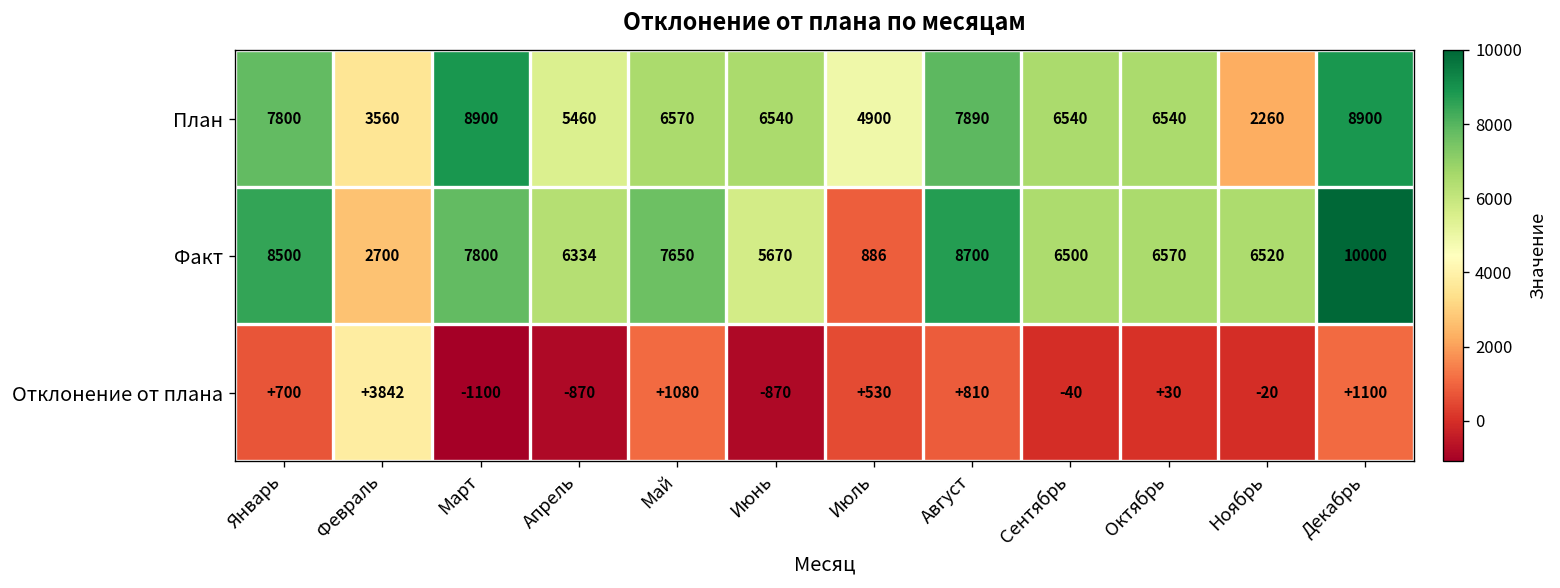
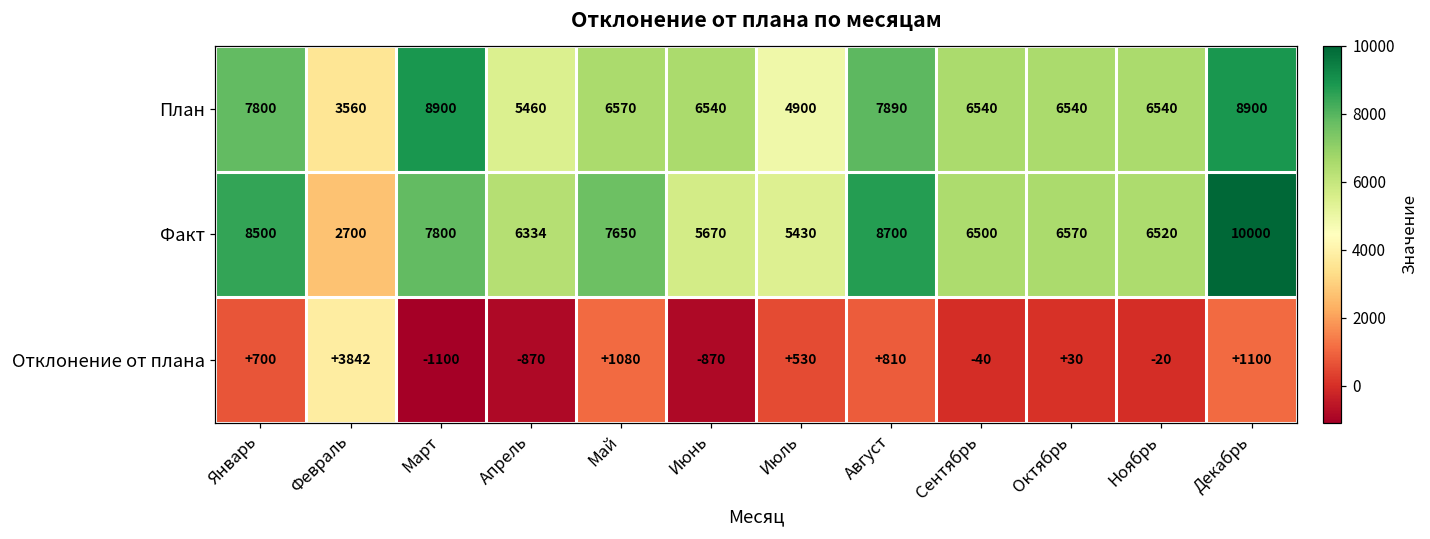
План, Ноябрь: 2260 -> 6540
Факт, Июль: 886 -> 5430
